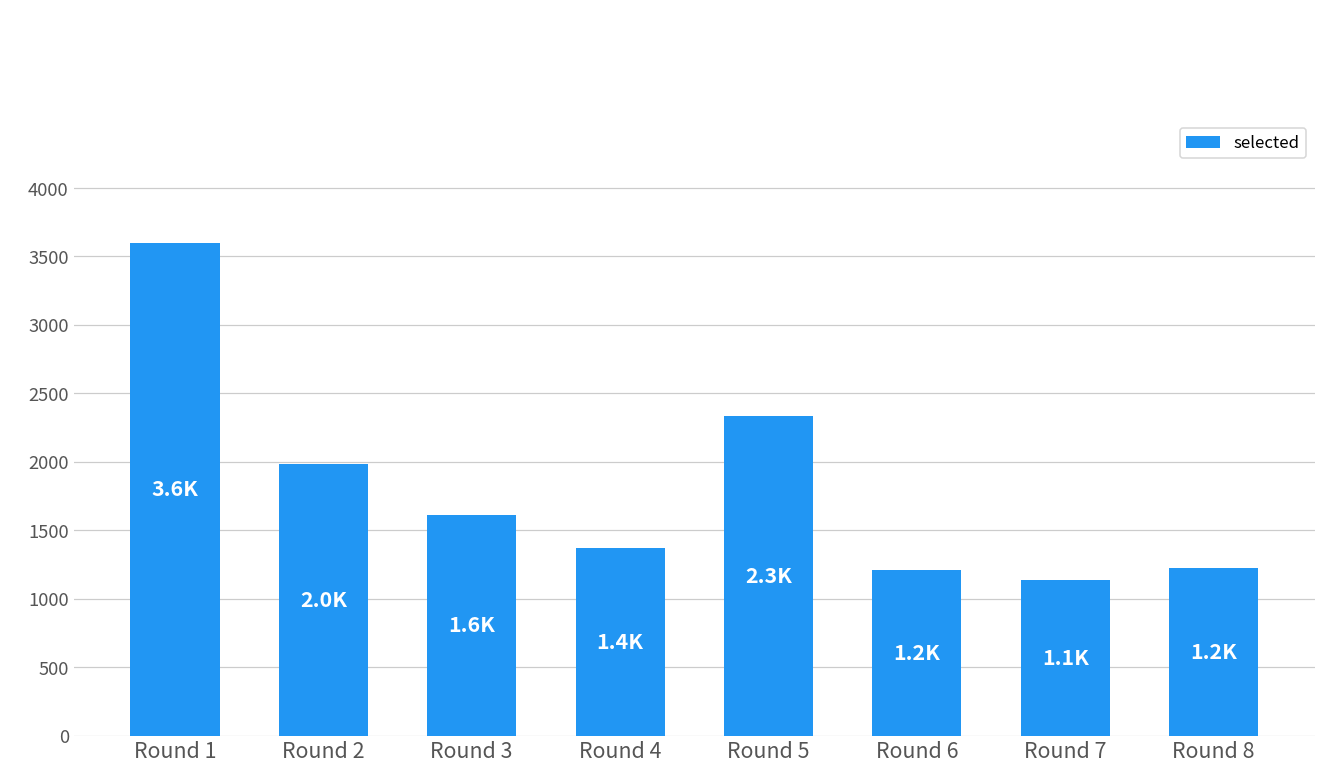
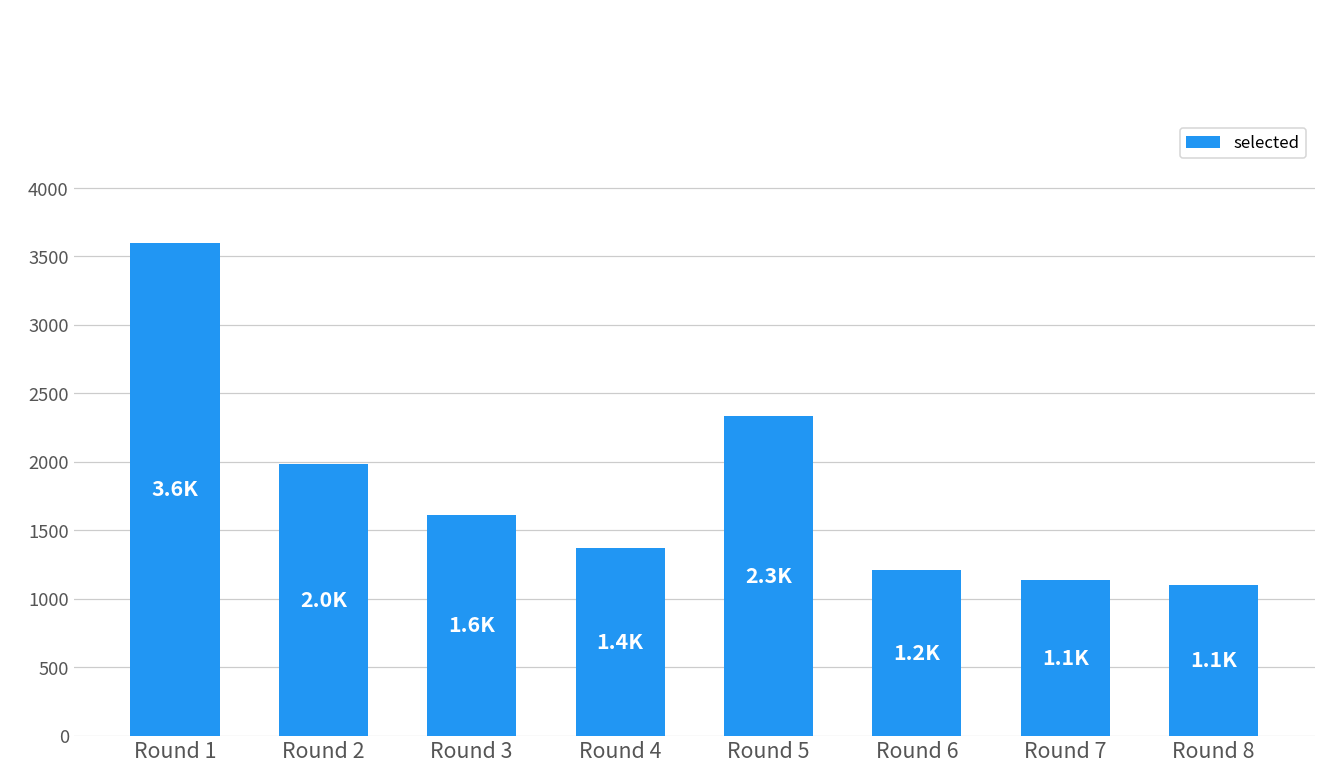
Round 8: 1.2K -> 1.1K
